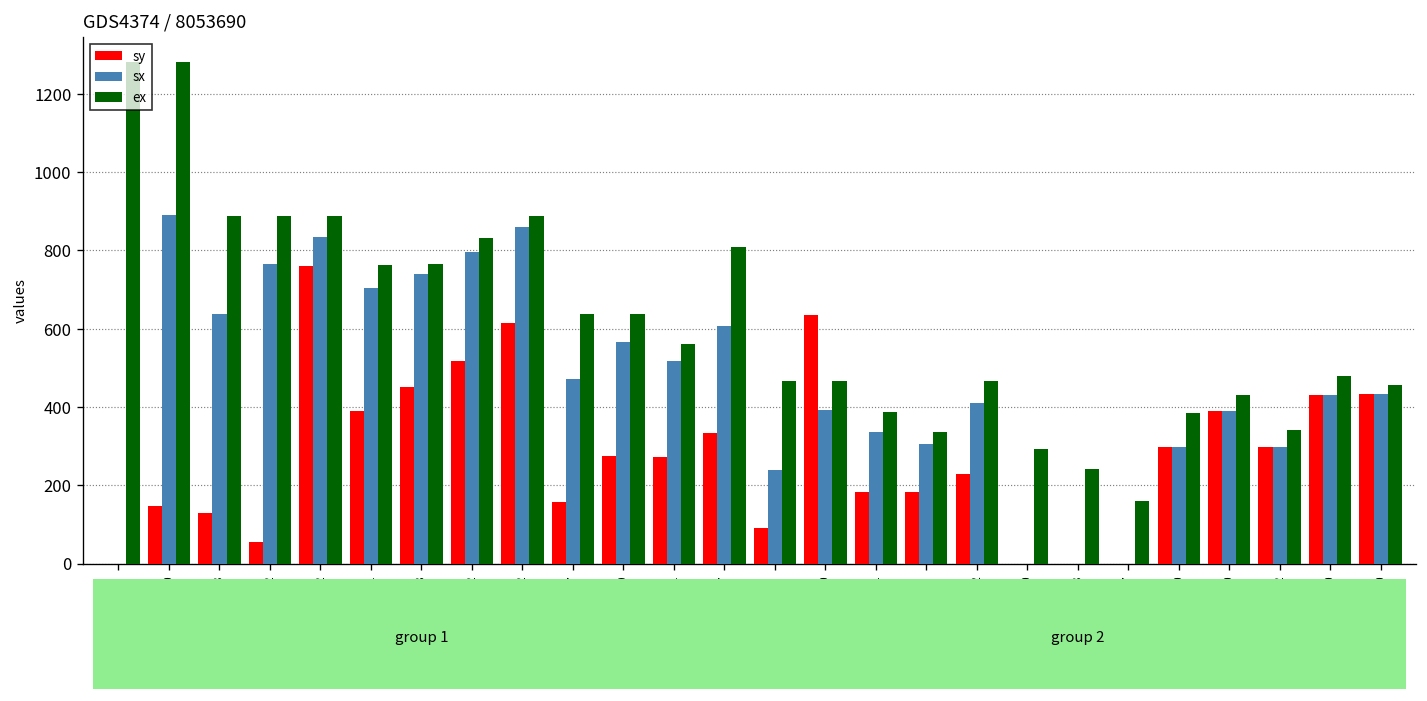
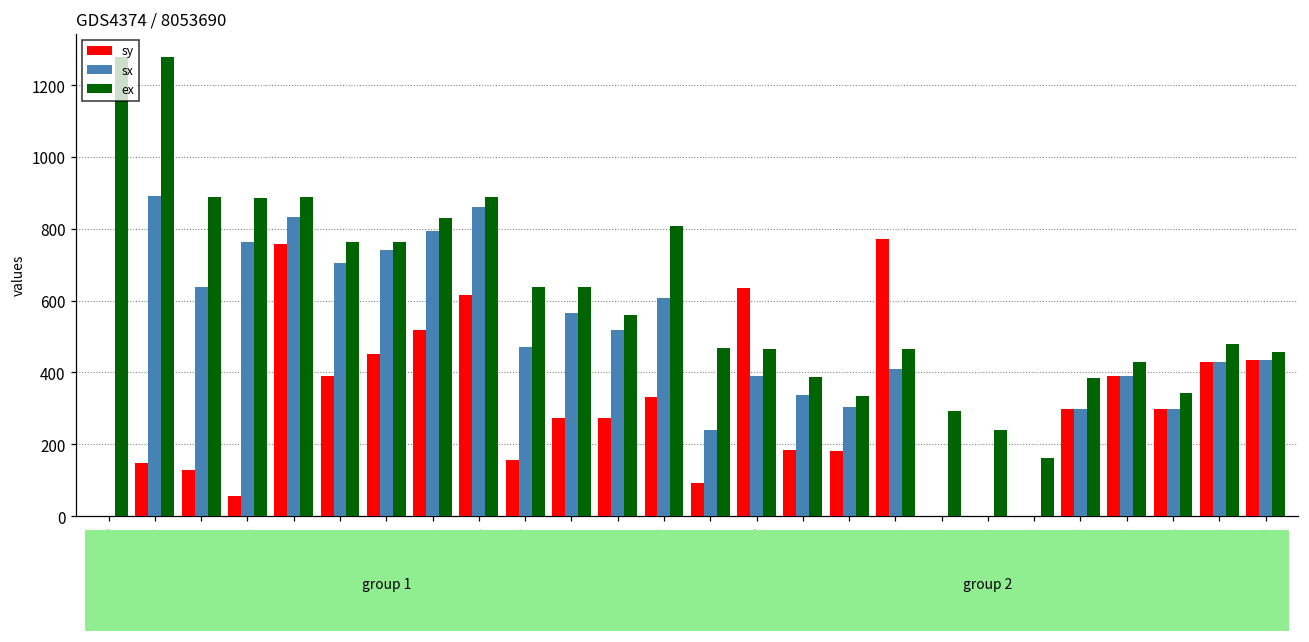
sy, 252: 230 -> 770
